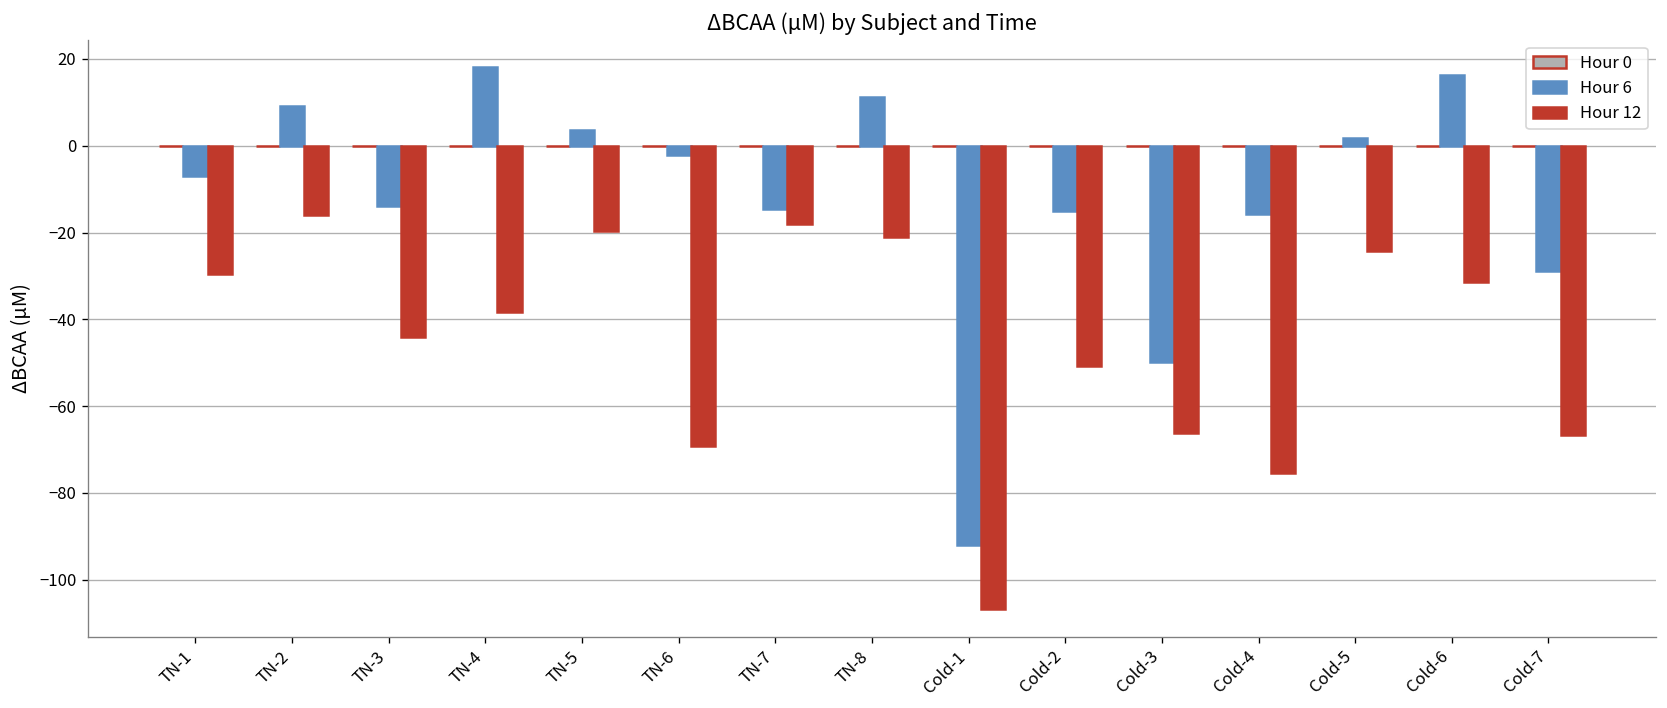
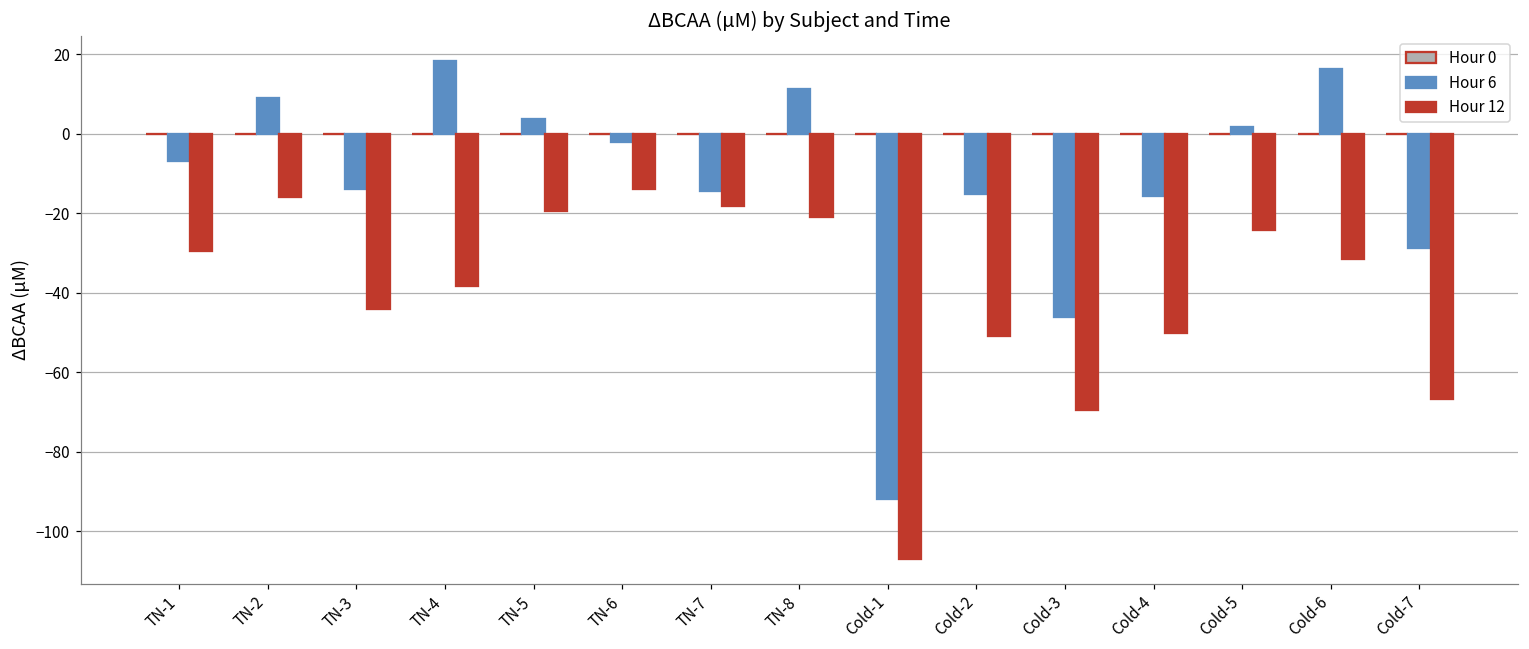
Hour 12, TN-6: -69 -> -14
Hour 6, Cold-3: -50 -> -46
Hour 12, Cold-3: -66 -> -69
Hour 12, Cold-4: -75 -> -50
